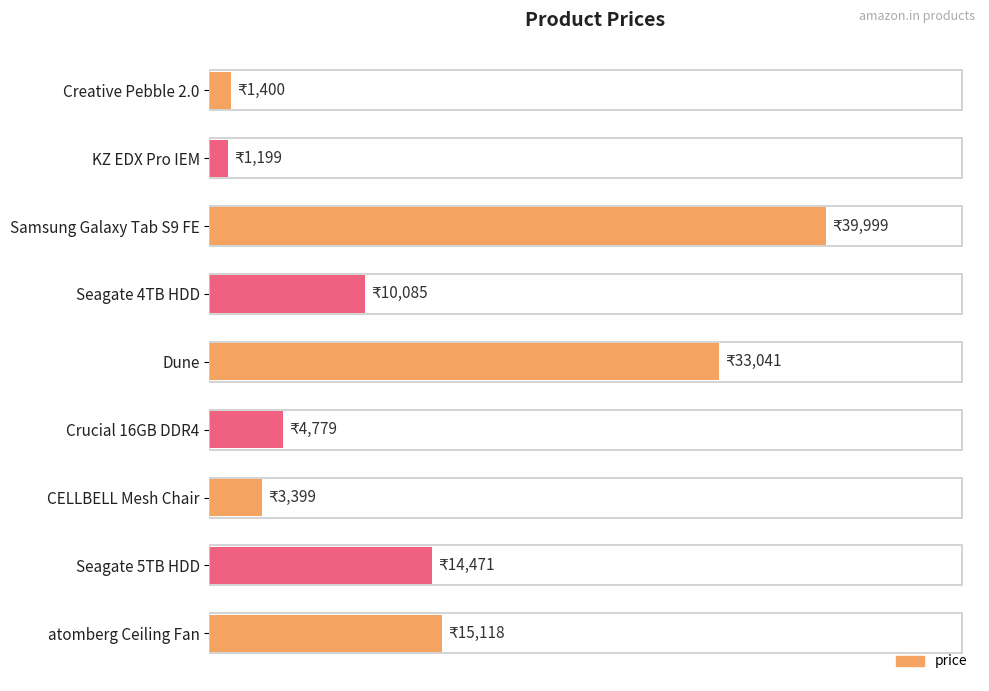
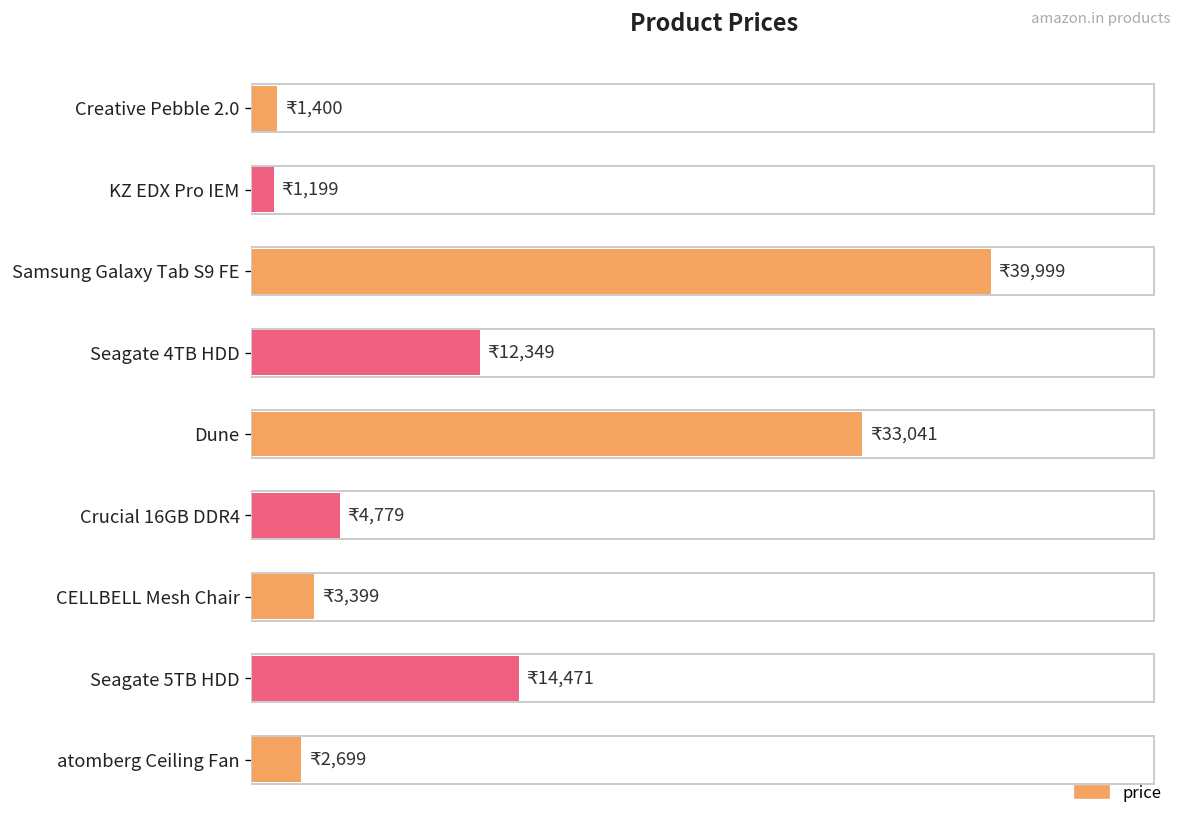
Seagate 4TB HDD: 10,085 -> 12,349
atomberg Ceiling Fan: 15,118 -> 2,699
